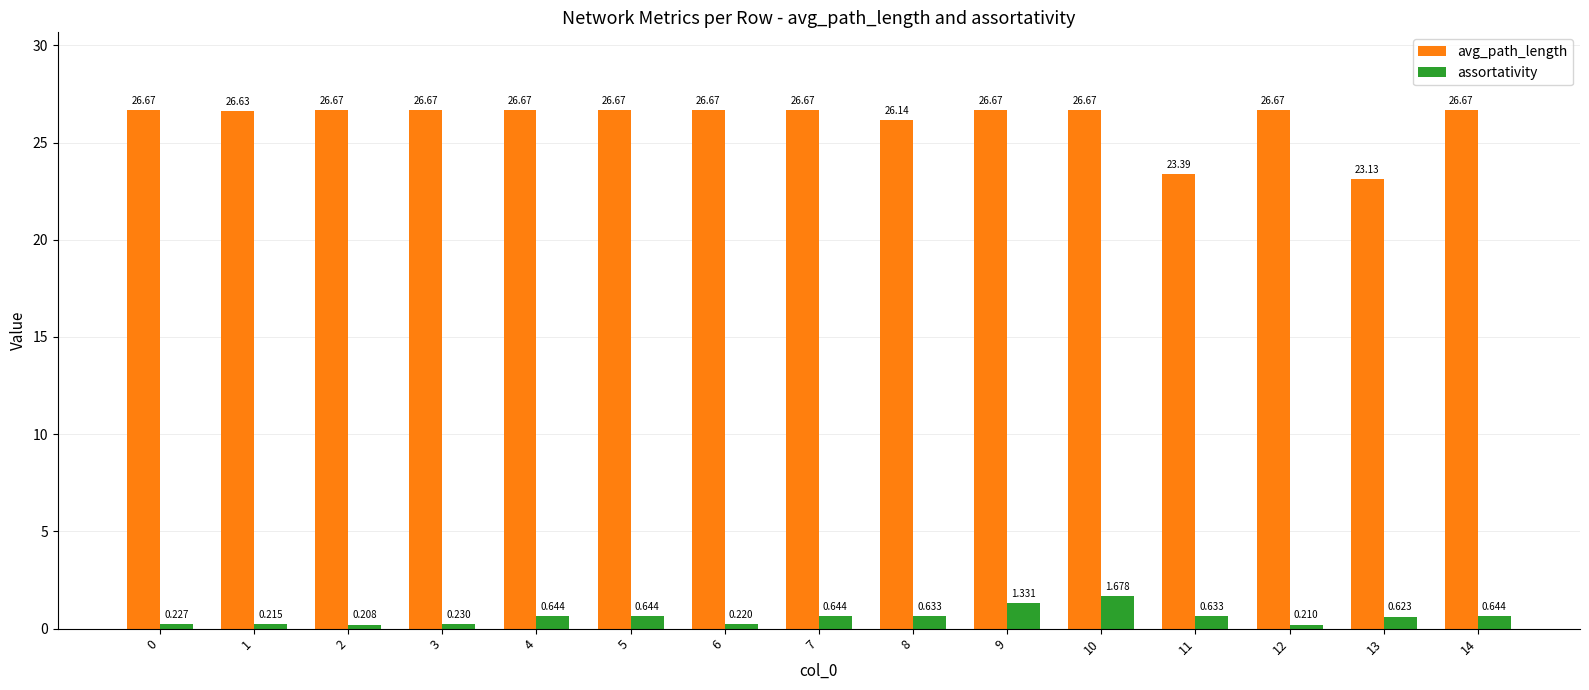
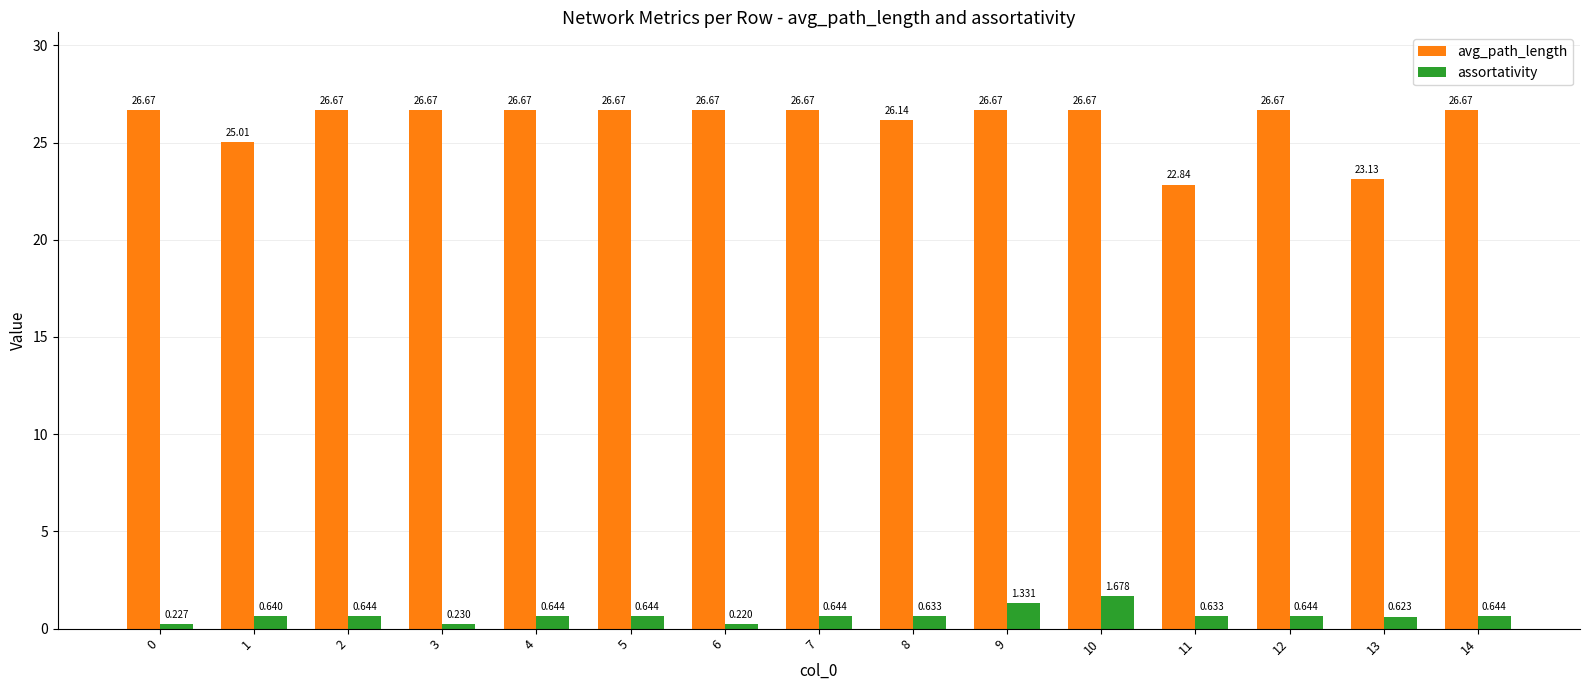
avg_path_length, 1: 26.63 -> 25.01
assortativity, 1: 0.215 -> 0.640
assortativity, 2: 0.208 -> 0.644
avg_path_length, 11: 23.39 -> 22.84
assortativity, 12: 0.210 -> 0.644
